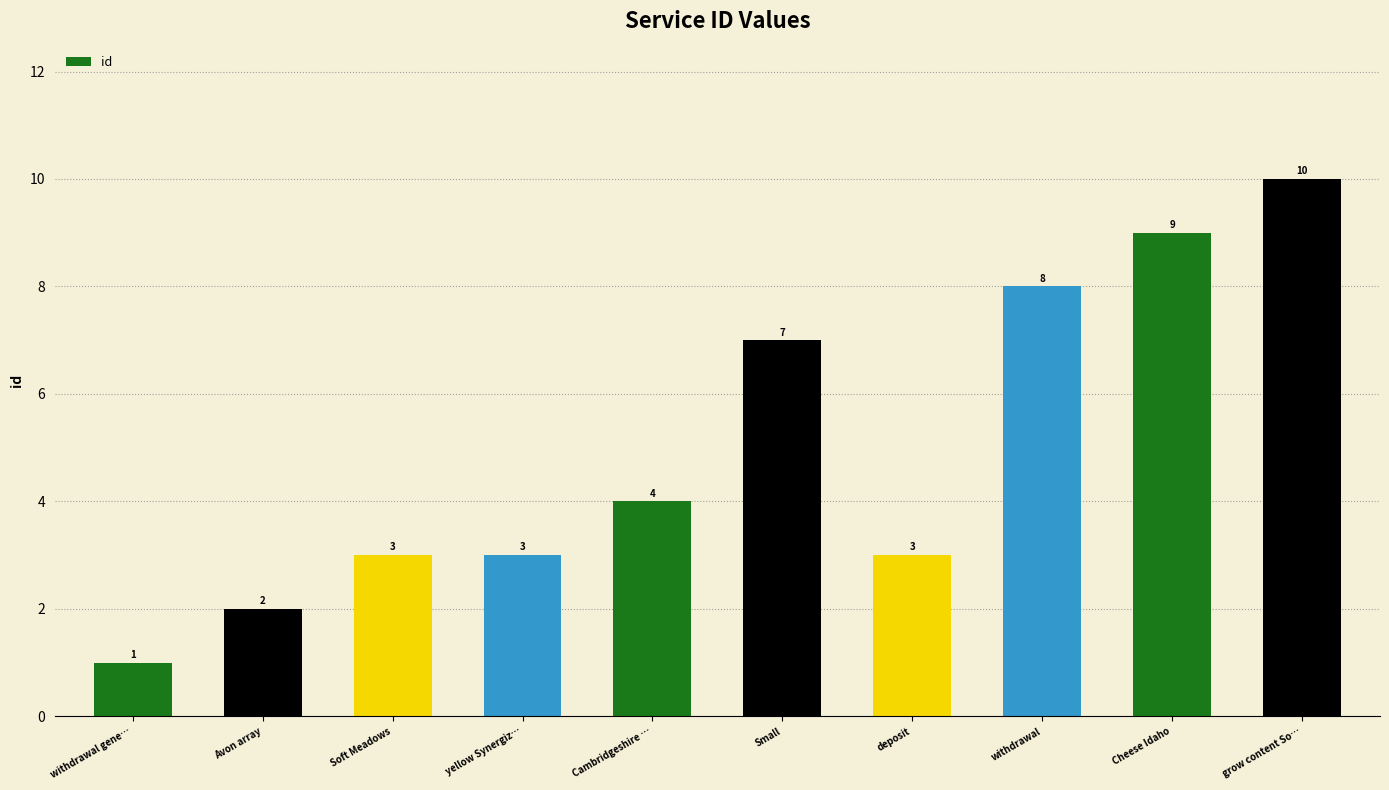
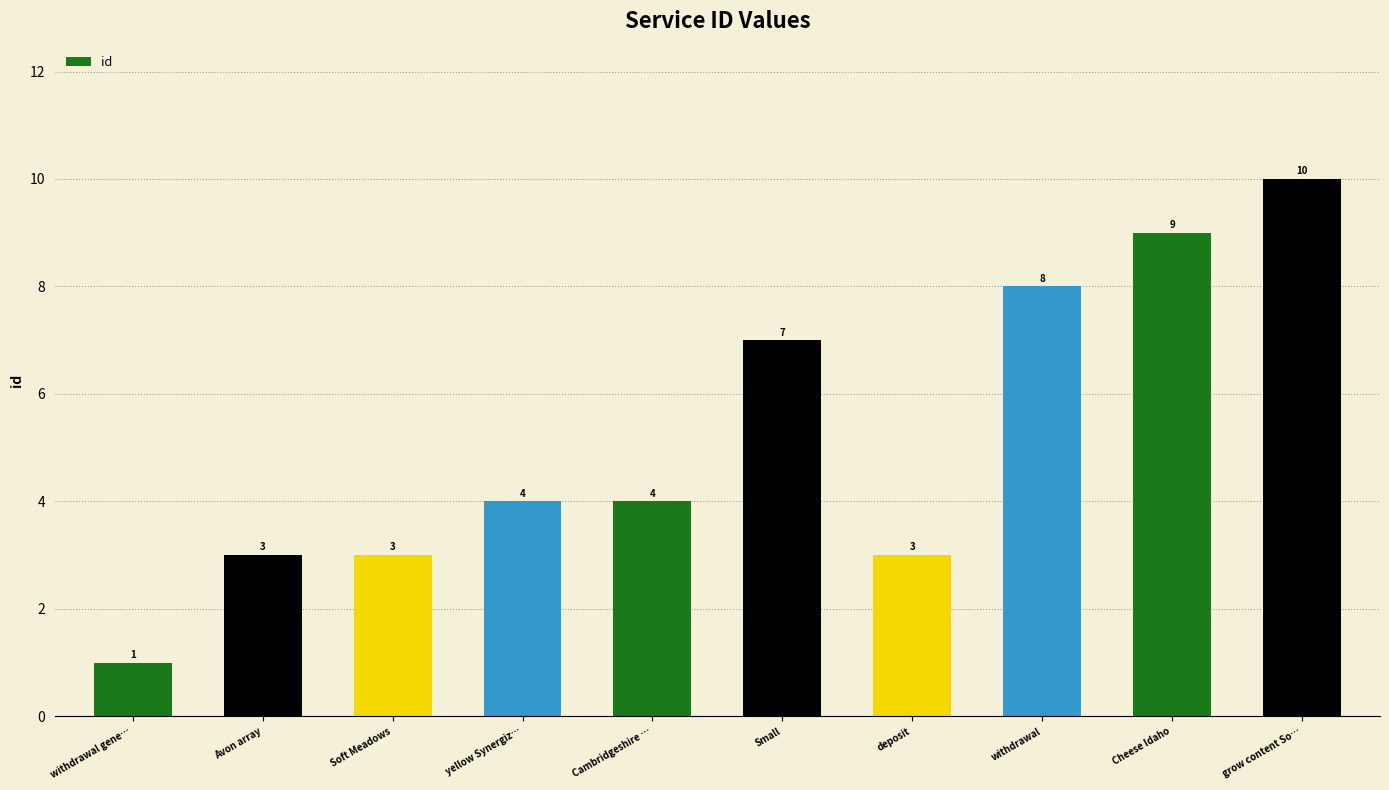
Avon array: 2 -> 3
yellow Synergiz…: 3 -> 4
